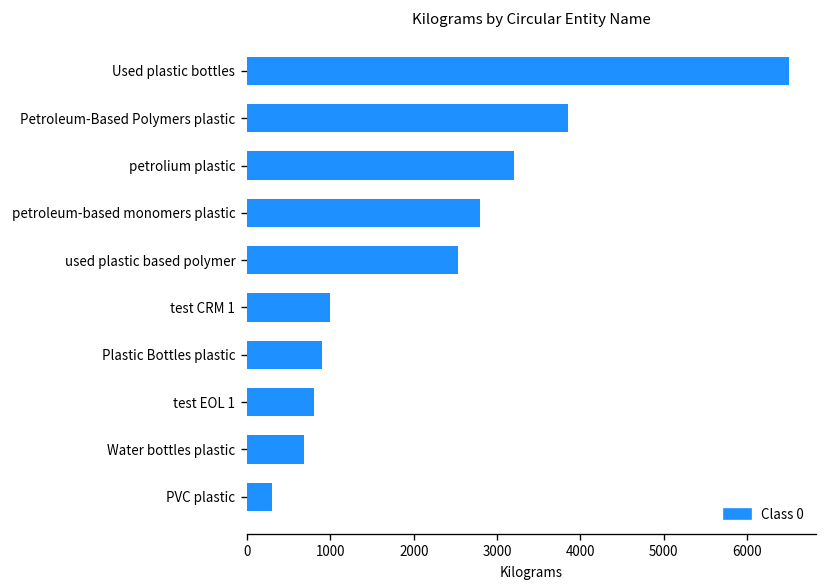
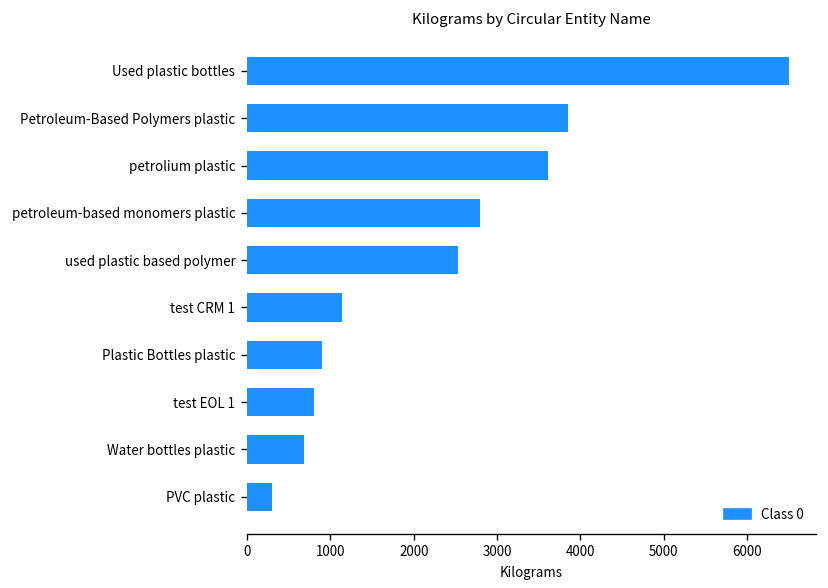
petrolium plastic: 3200 -> 3600
test CRM 1: 1000 -> 1100
